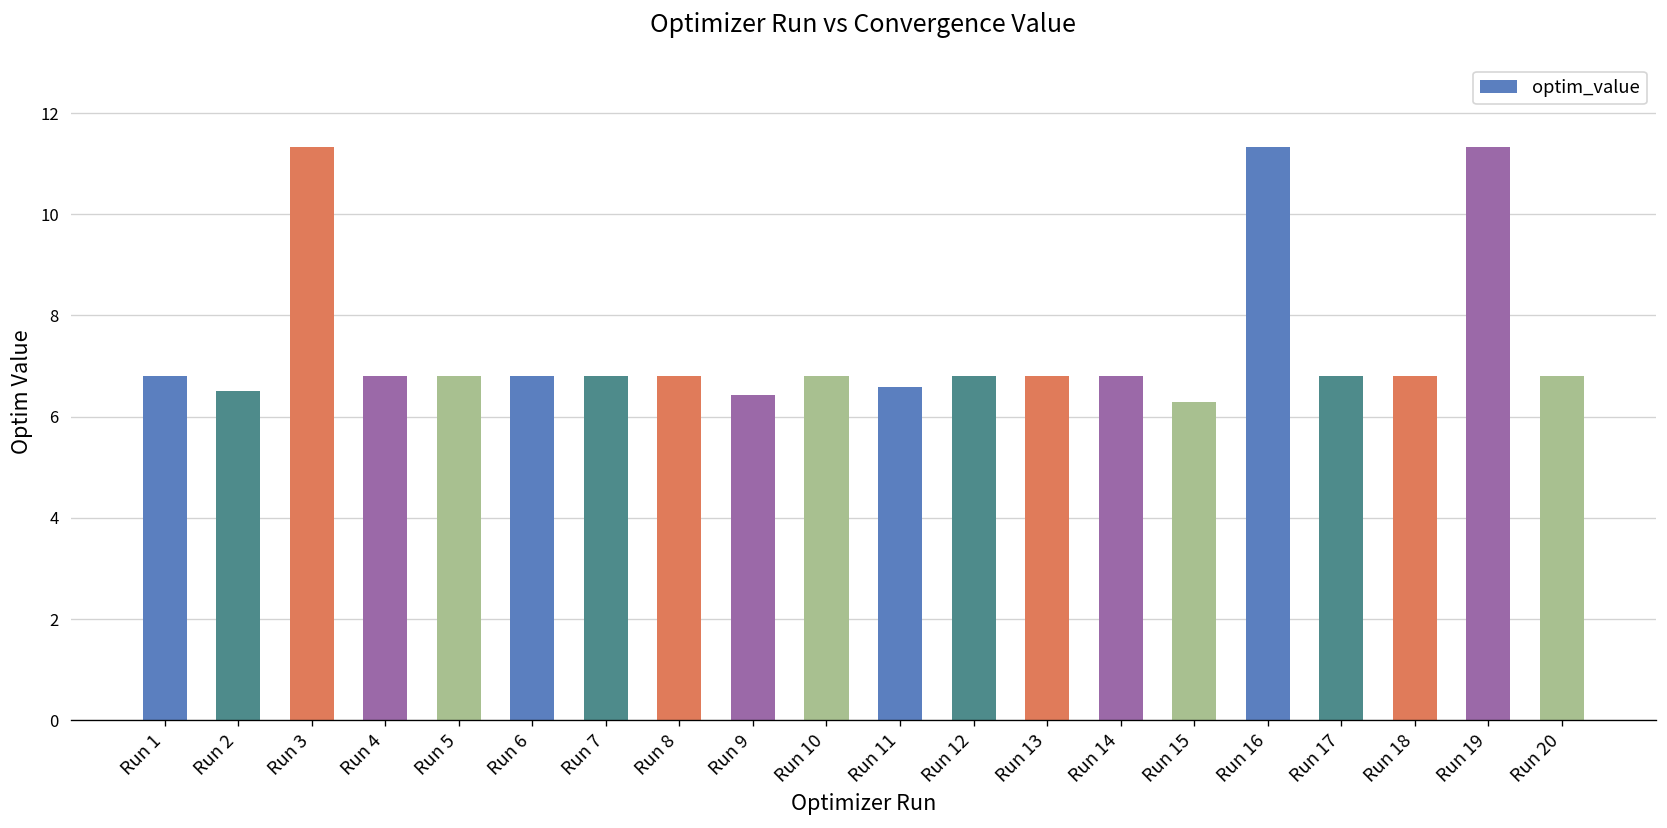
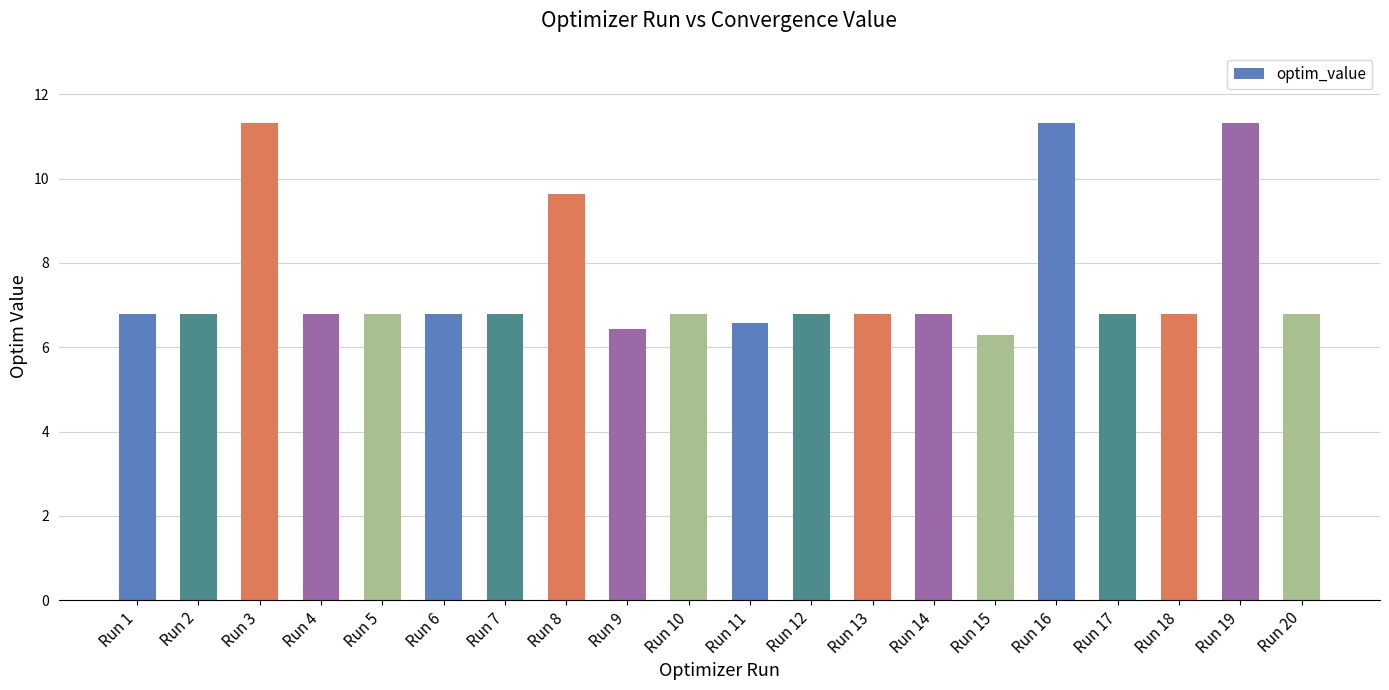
Run 2: 6.5 -> 6.8
Run 8: 6.8 -> 9.6
